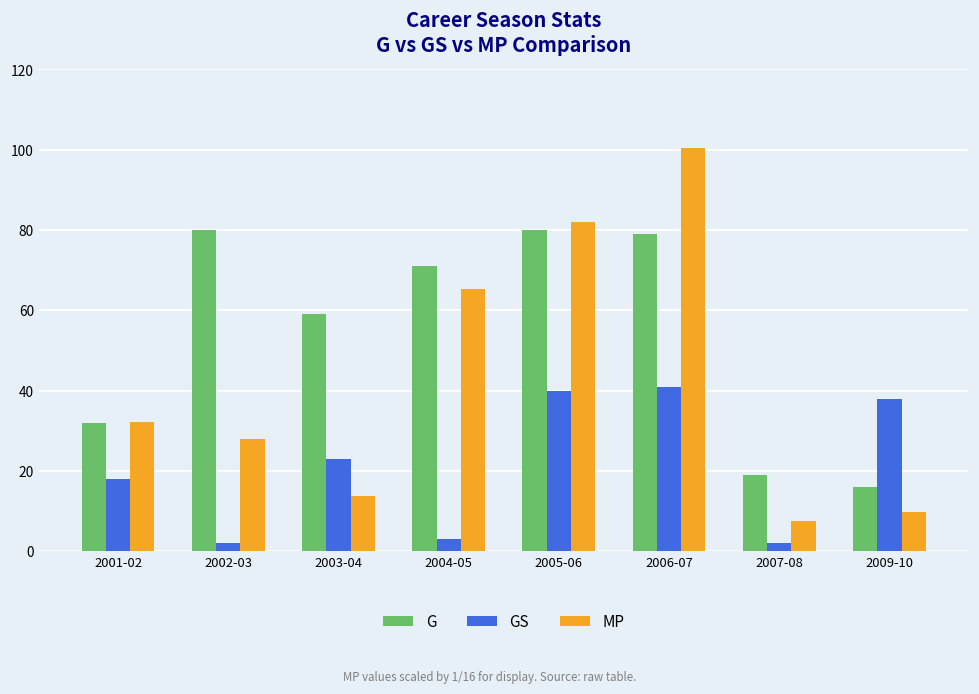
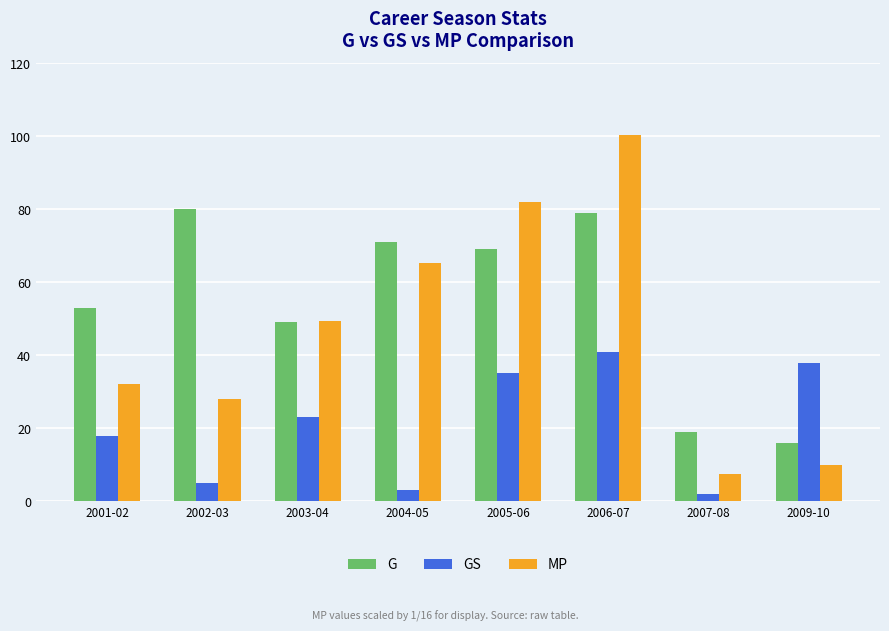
G, 2001-02: 32 -> 53
GS, 2002-03: 2 -> 5
G, 2003-04: 59 -> 49
MP, 2003-04: 14 -> 49
G, 2005-06: 80 -> 69
GS, 2005-06: 40 -> 35
